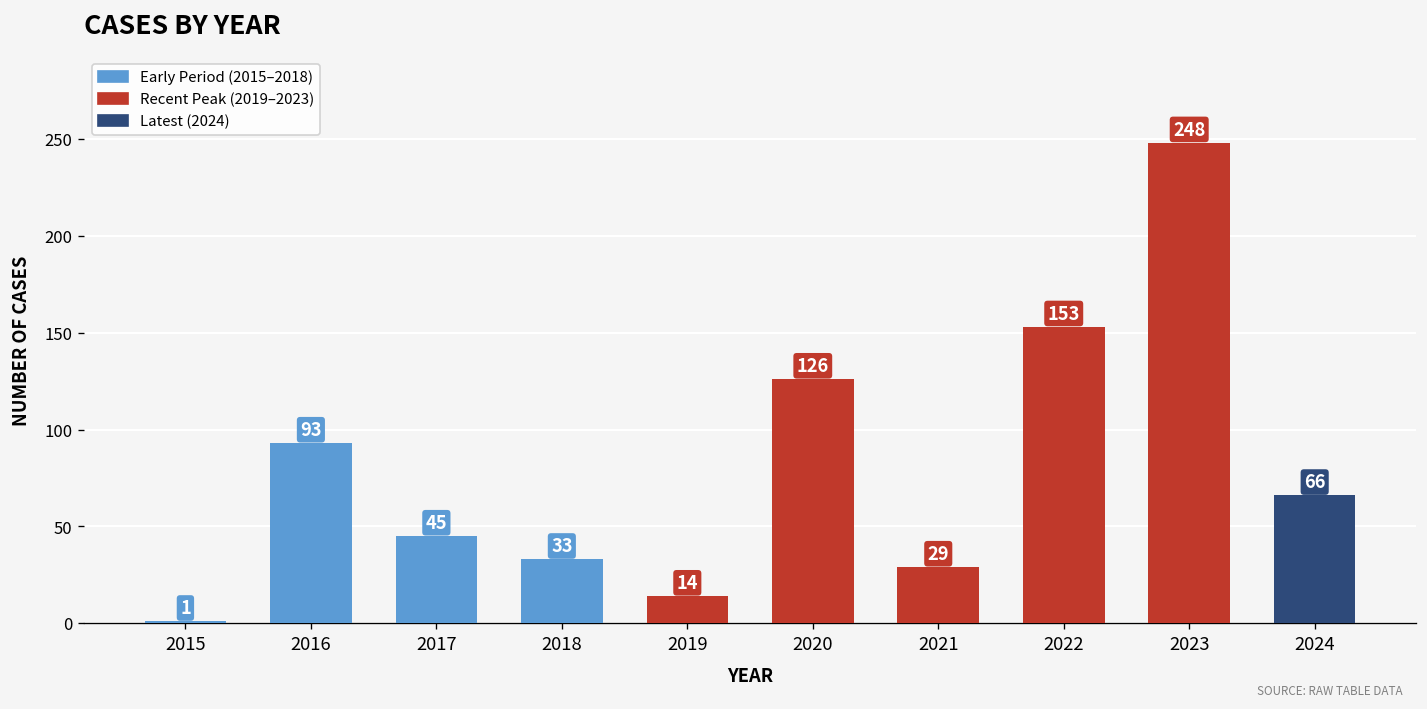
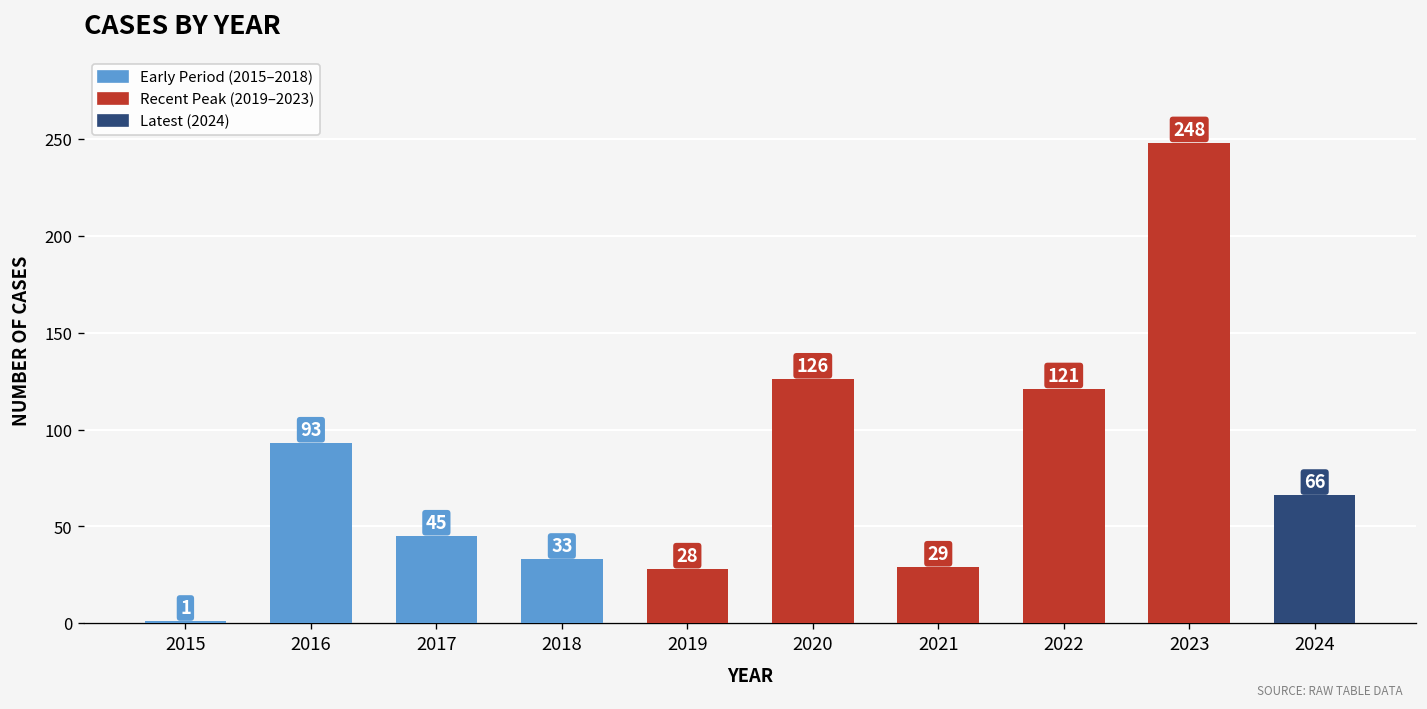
2019: 14 -> 28
2022: 153 -> 121
